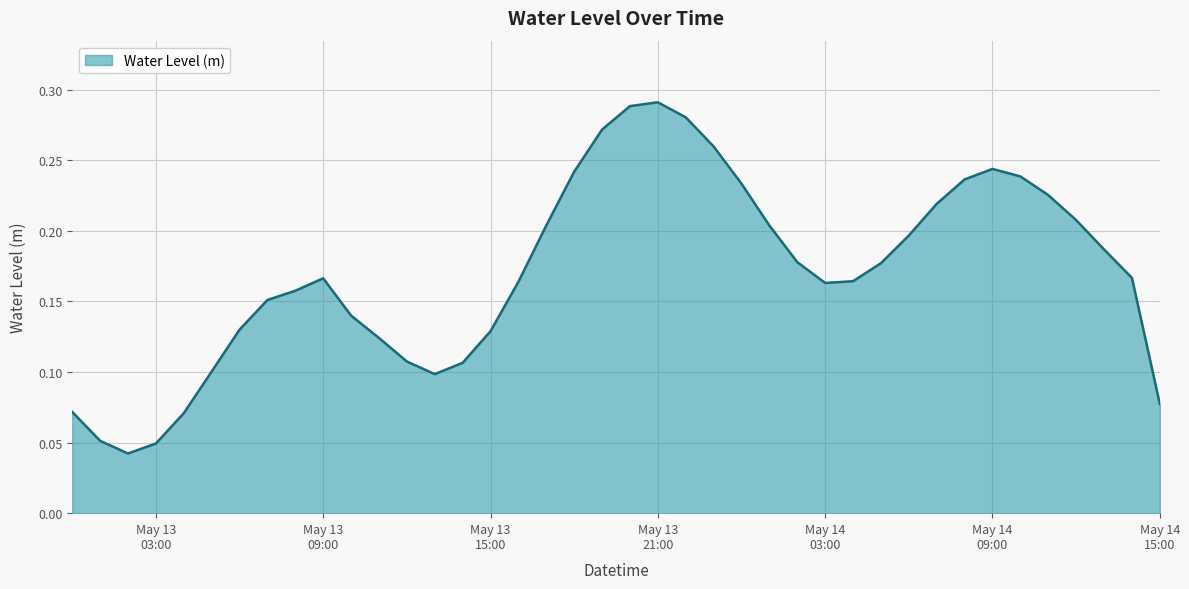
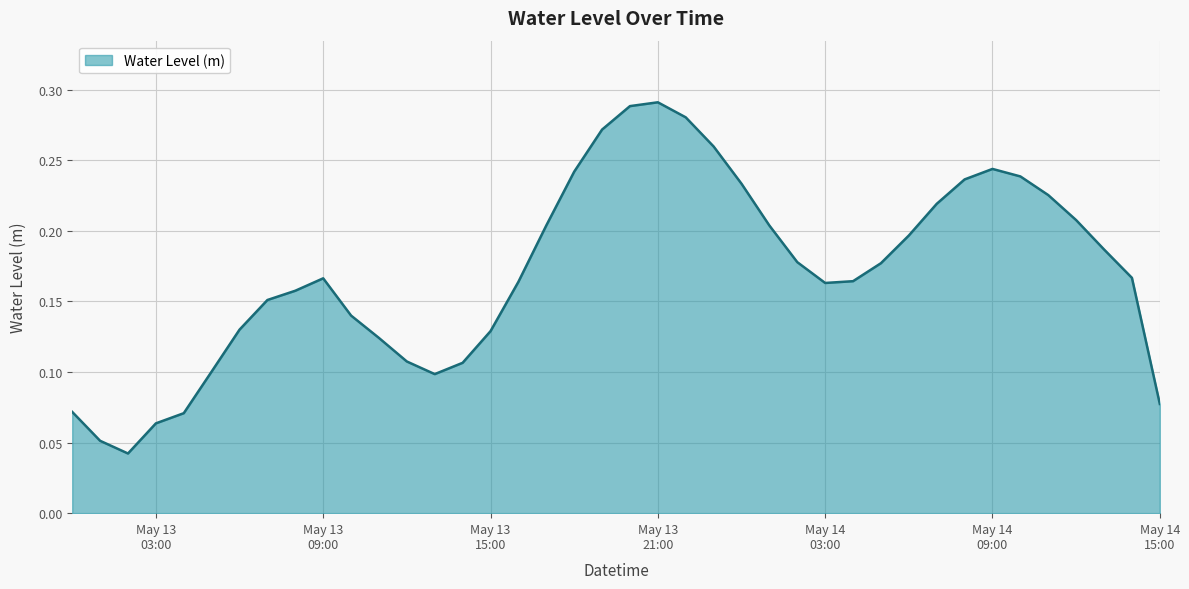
May 13 03:00: 0.049 -> 0.064
